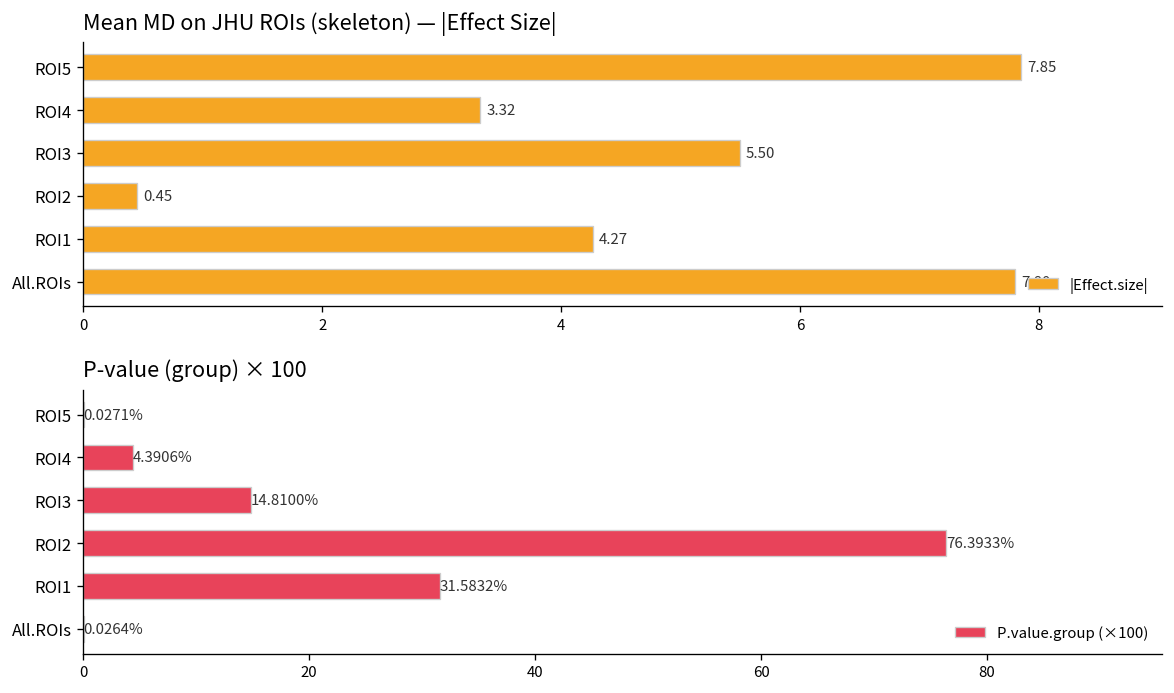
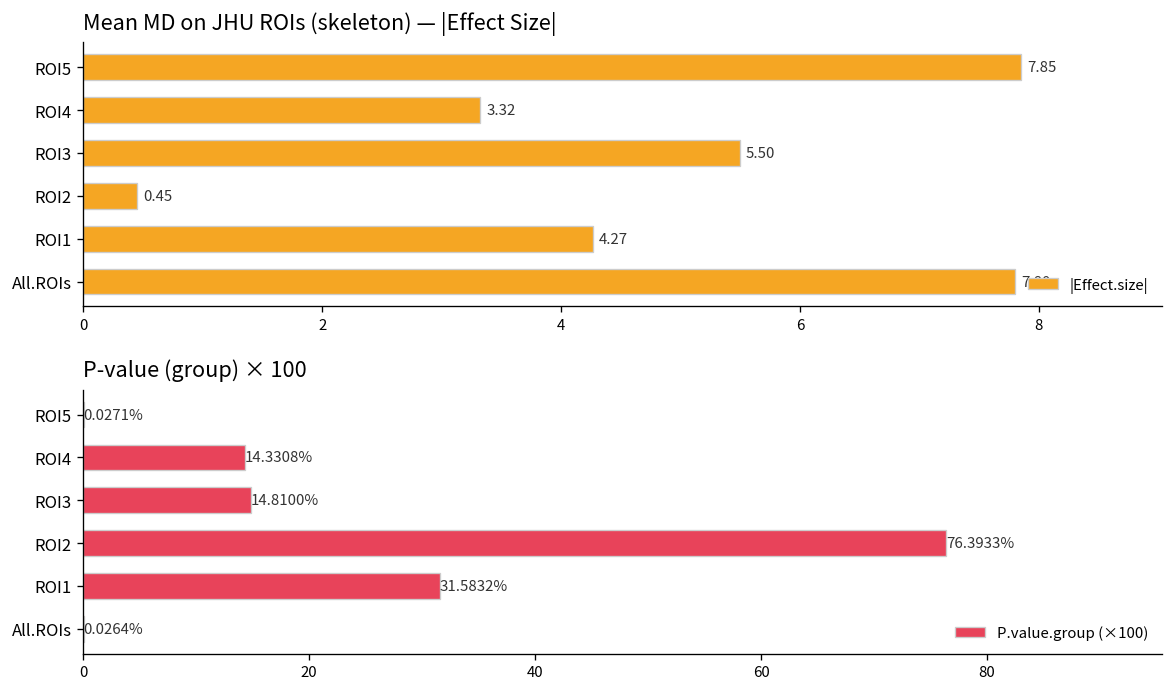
P-value (group) × 100, ROI4: 4.3906% -> 14.3308%
